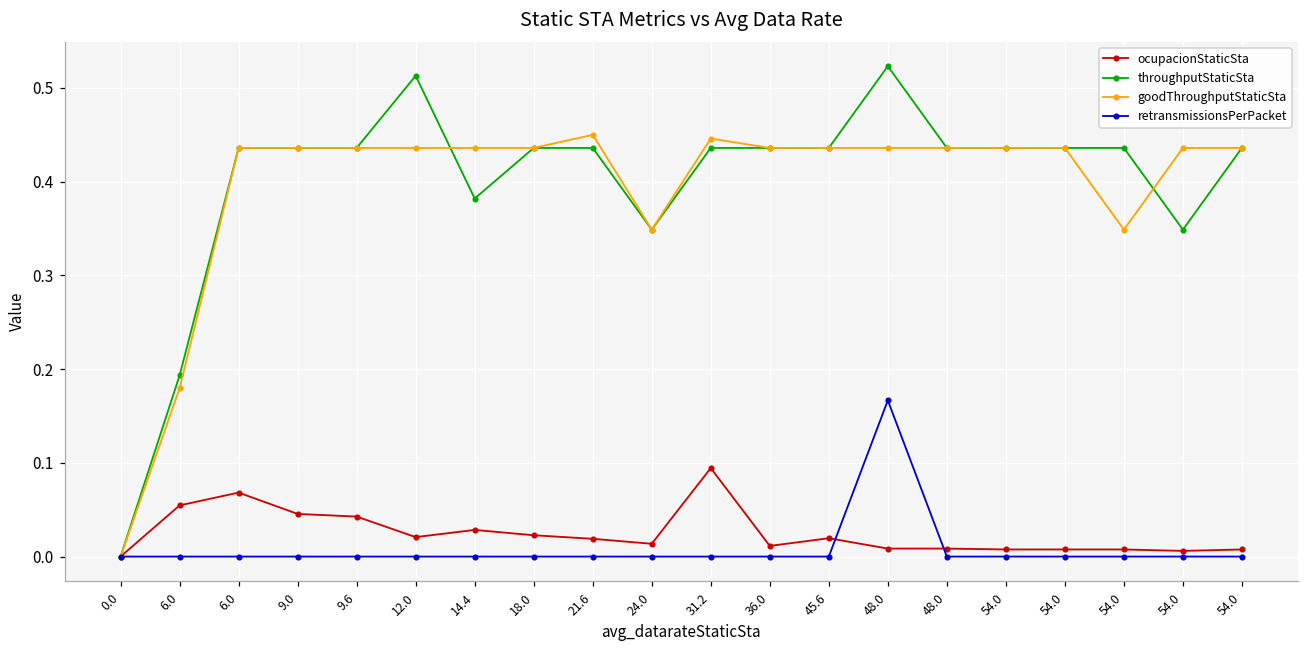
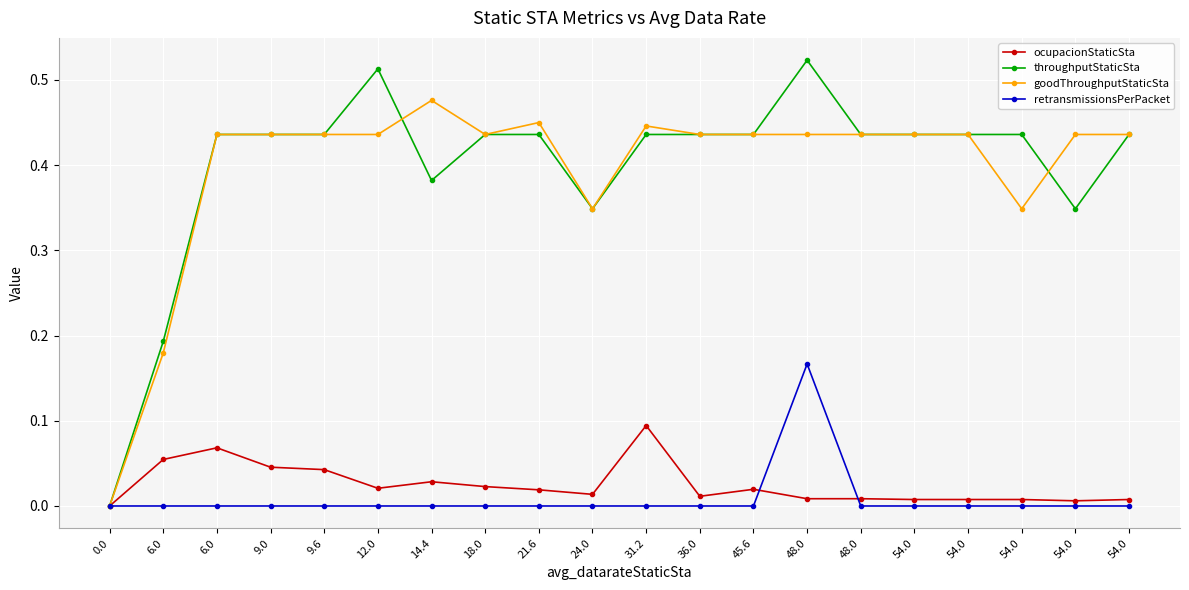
goodThroughputStaticSta, 14.4: 0.44 -> 0.48
